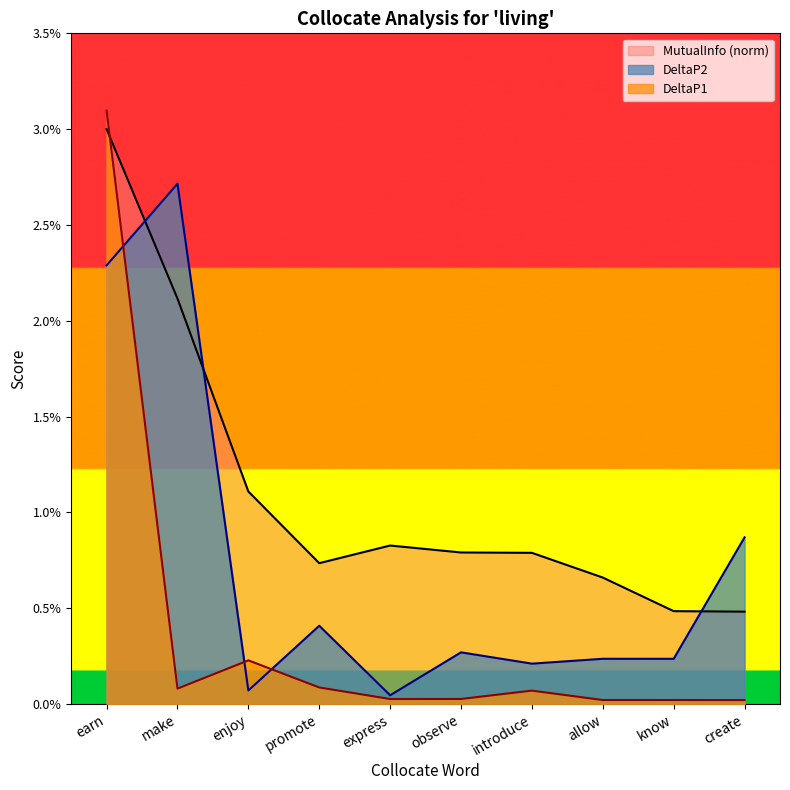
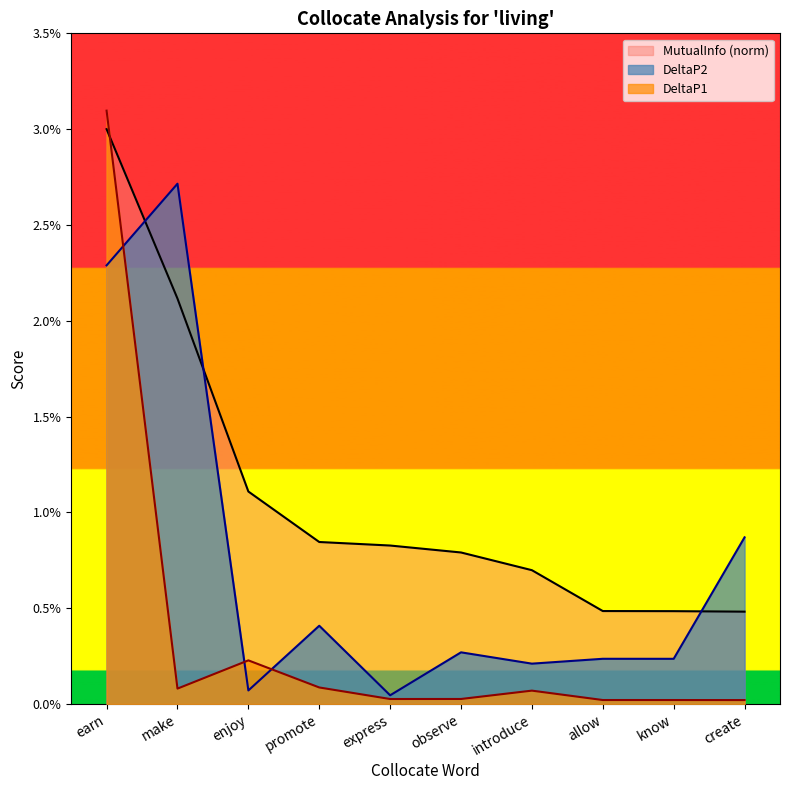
MutualInfo (norm), promote: 0.73% -> 0.85%
MutualInfo (norm), introduce: 0.79% -> 0.70%
MutualInfo (norm), allow: 0.66% -> 0.48%
